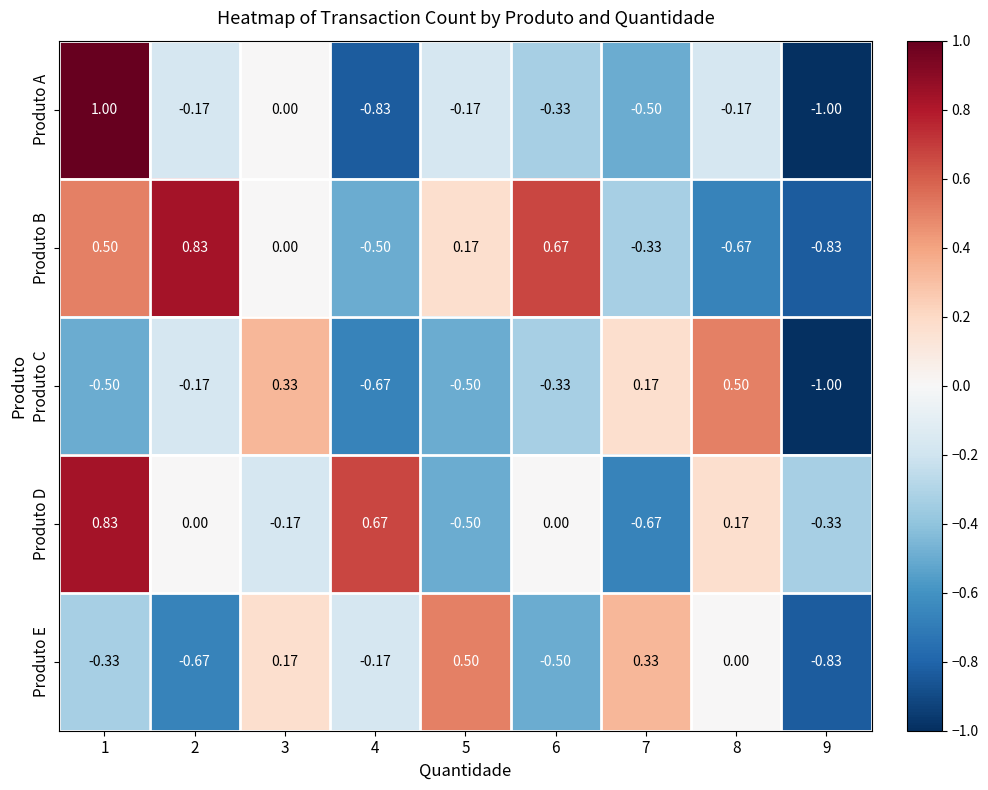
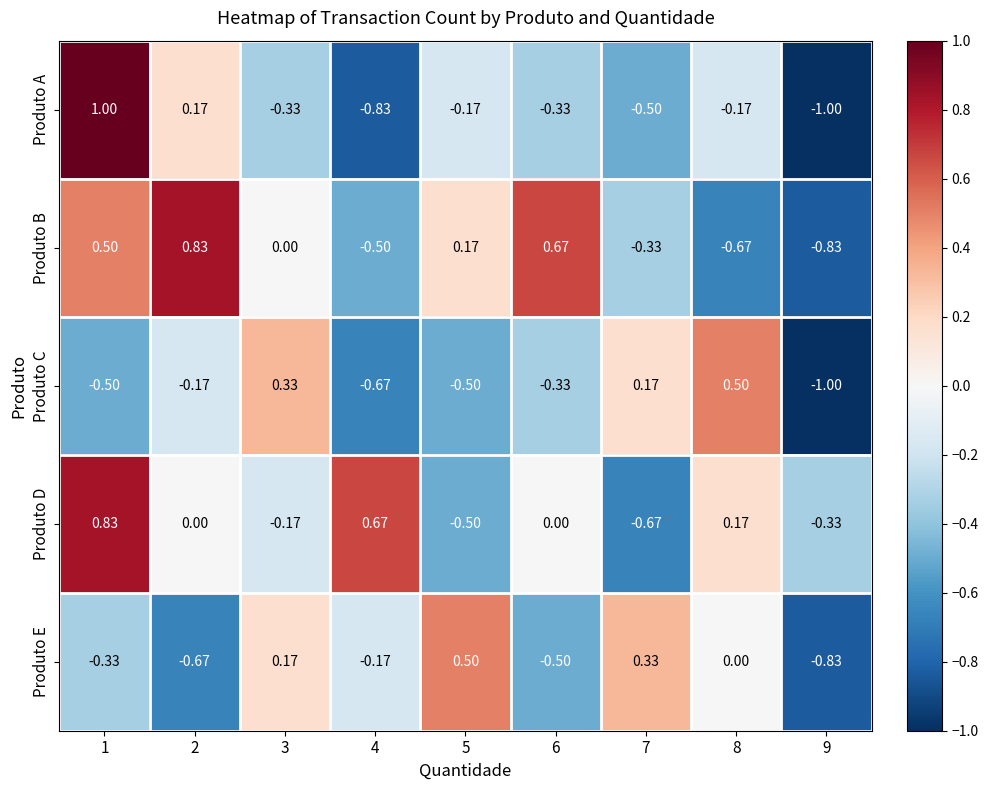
Produto A, 2: -0.17 -> 0.17
Produto A, 3: 0.00 -> -0.33
